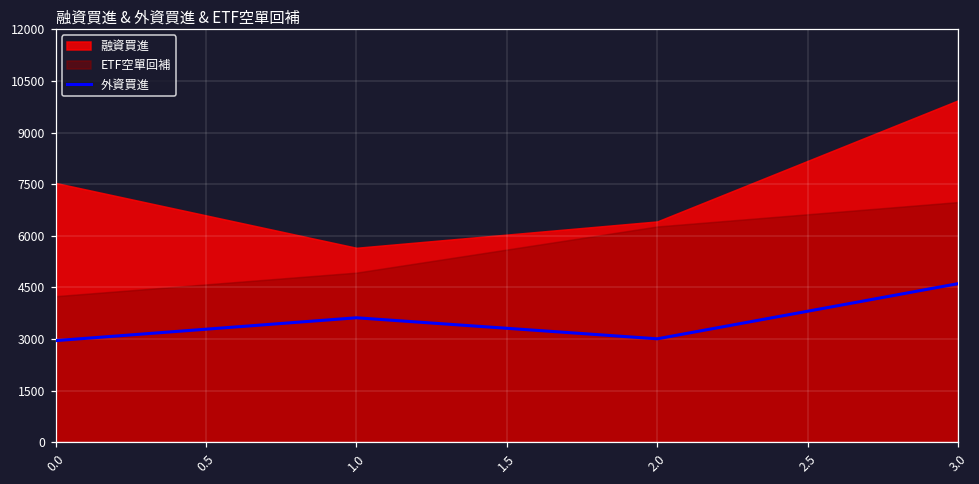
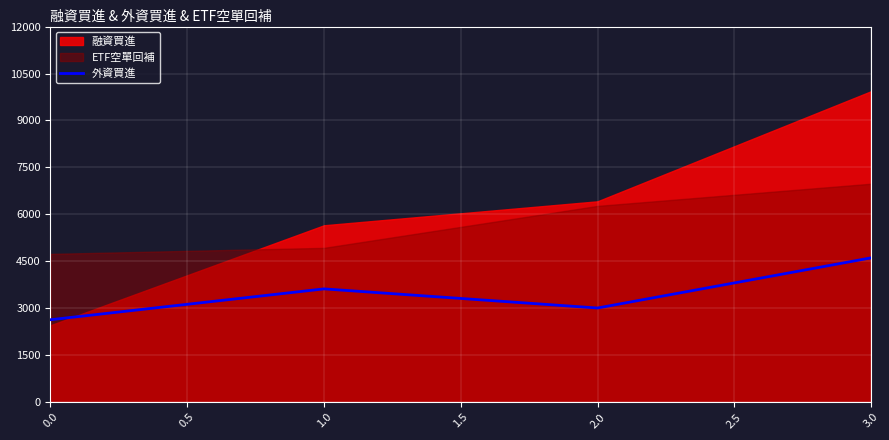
外資買進, 0.0: 3000 -> 2600
融資買進, 0.0: 7500 -> 2500
ETF空單回補, 0.0: 4200 -> 4700
